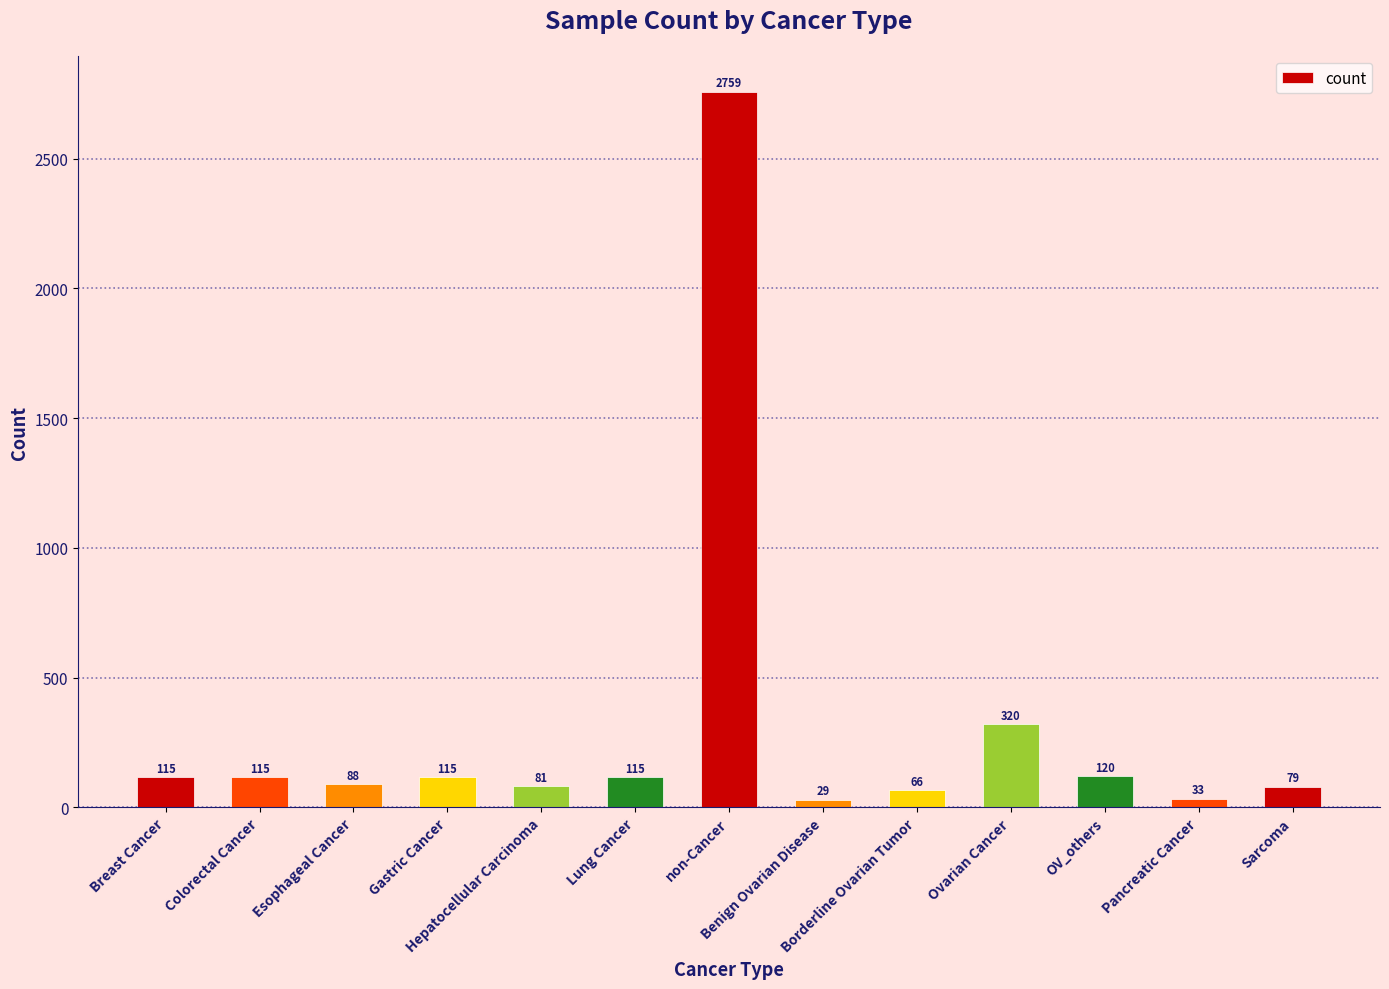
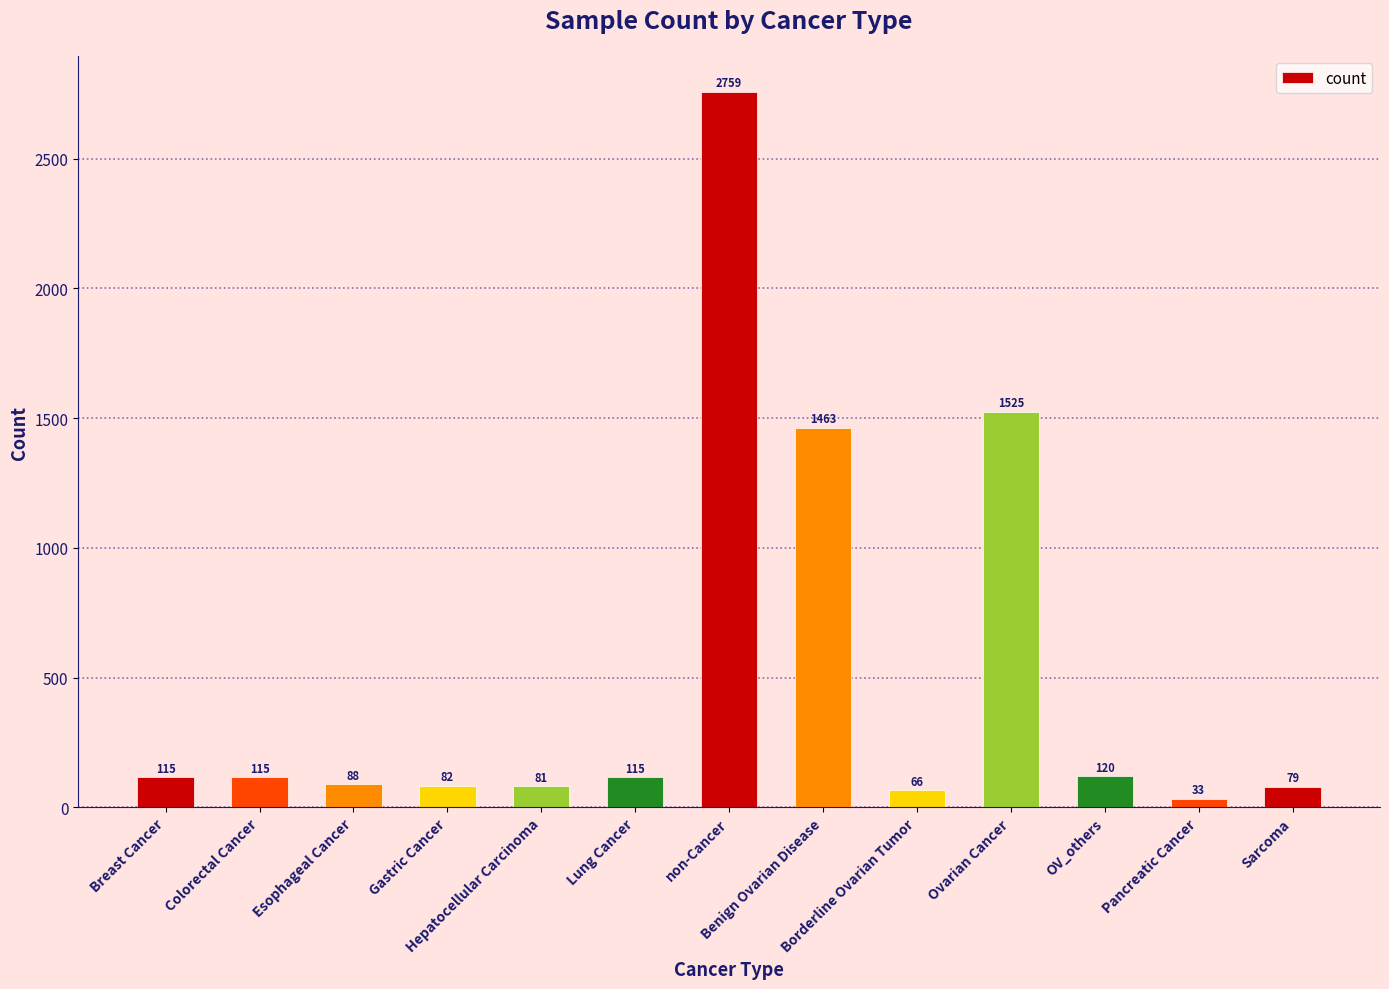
Gastric Cancer: 115 -> 82
Benign Ovarian Disease: 29 -> 1463
Ovarian Cancer: 320 -> 1525
